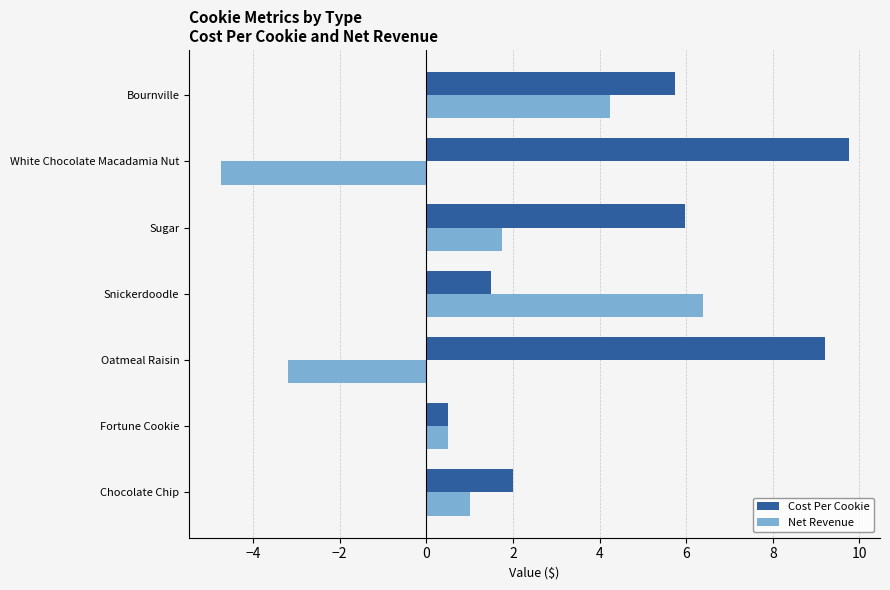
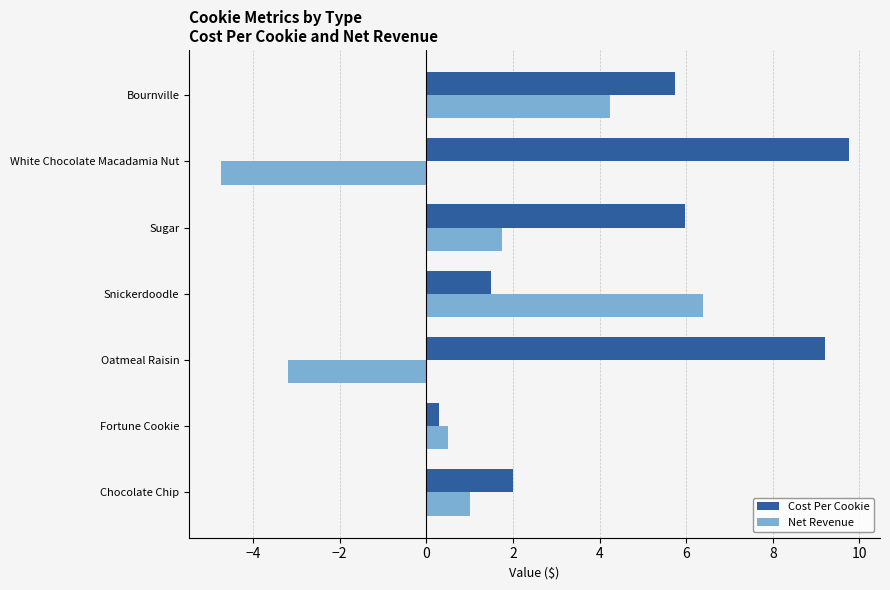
Cost Per Cookie, Fortune Cookie: 0.5 -> 0.3
